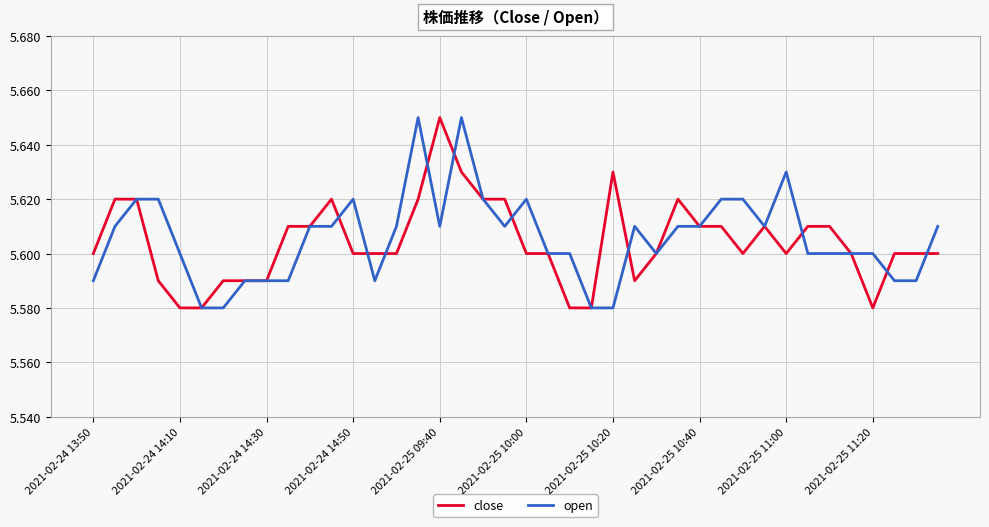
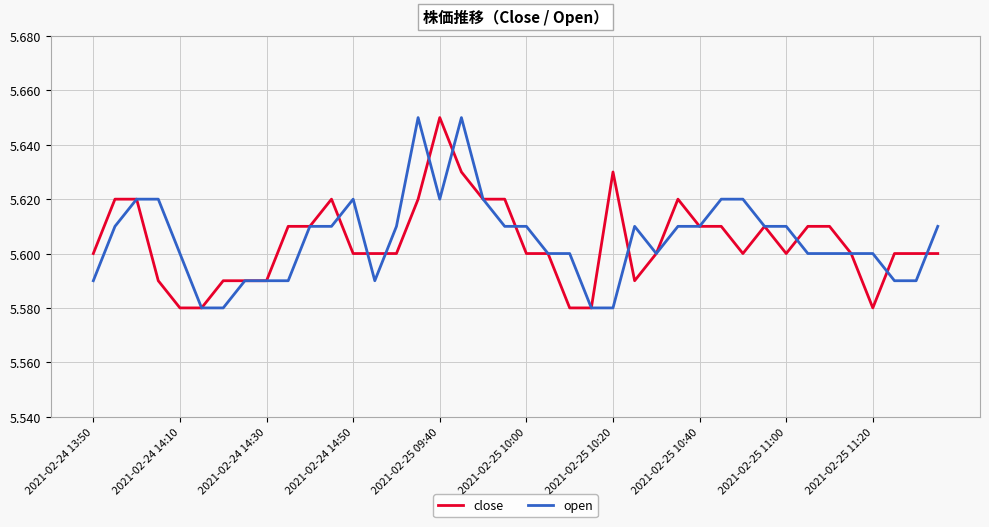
open, 2021-02-25 09:40: 5.61 -> 5.62
open, 2021-02-25 10:00: 5.62 -> 5.61
open, 2021-02-25 11:00: 5.63 -> 5.61
